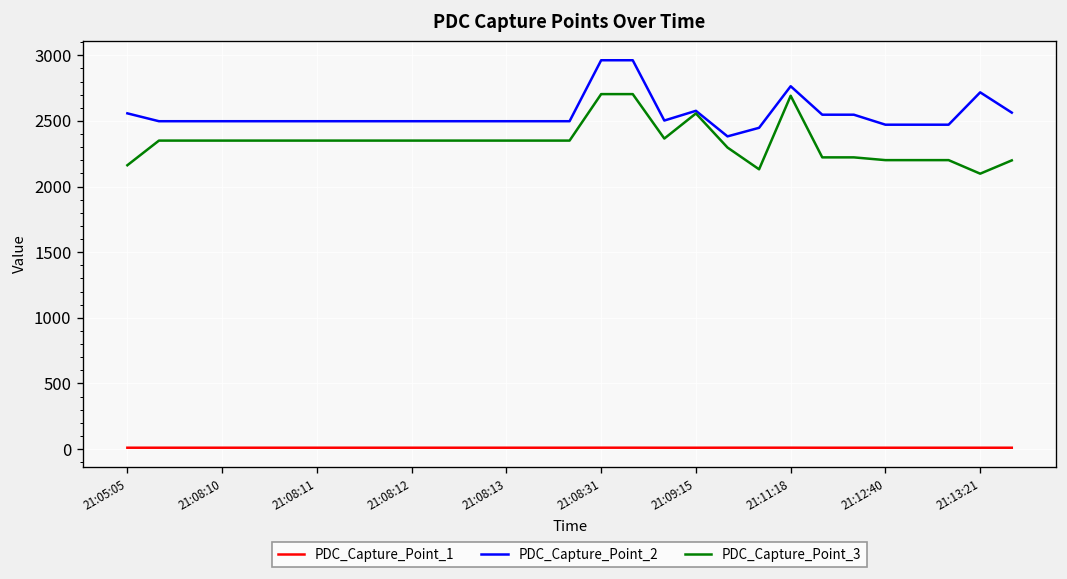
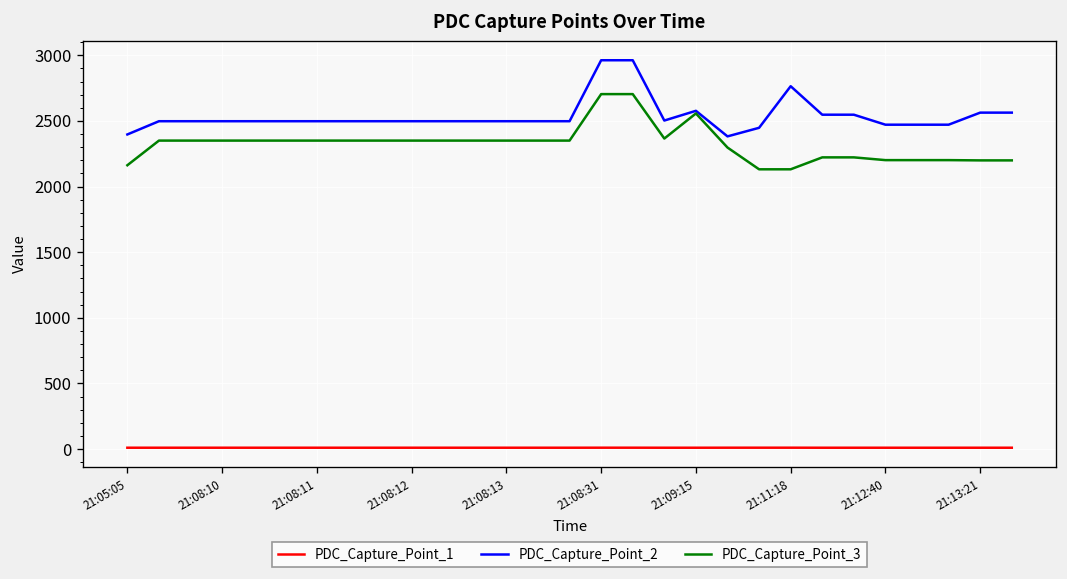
PDC_Capture_Point_2, 21:05:05: 2560 -> 2400
PDC_Capture_Point_3, 21:11:18: 2690 -> 2130
PDC_Capture_Point_2, 21:13:21: 2720 -> 2560
PDC_Capture_Point_3, 21:13:21: 2100 -> 2200
